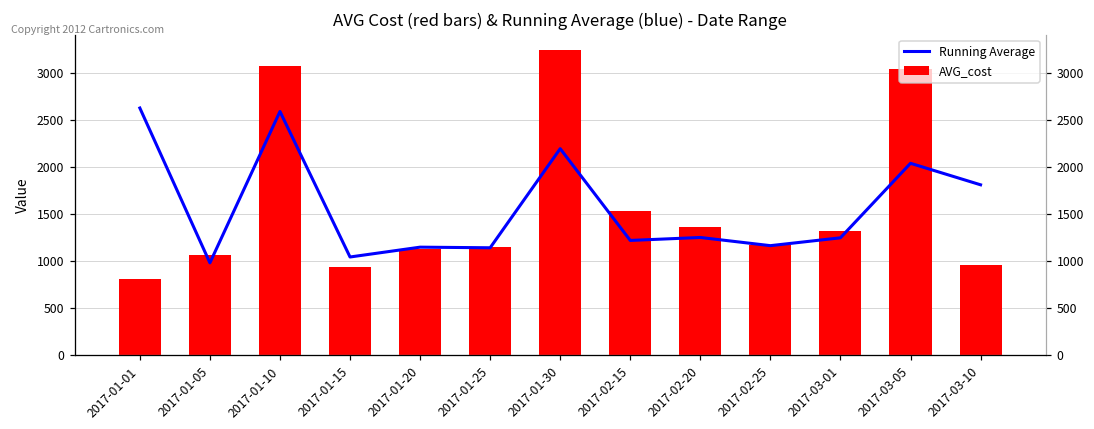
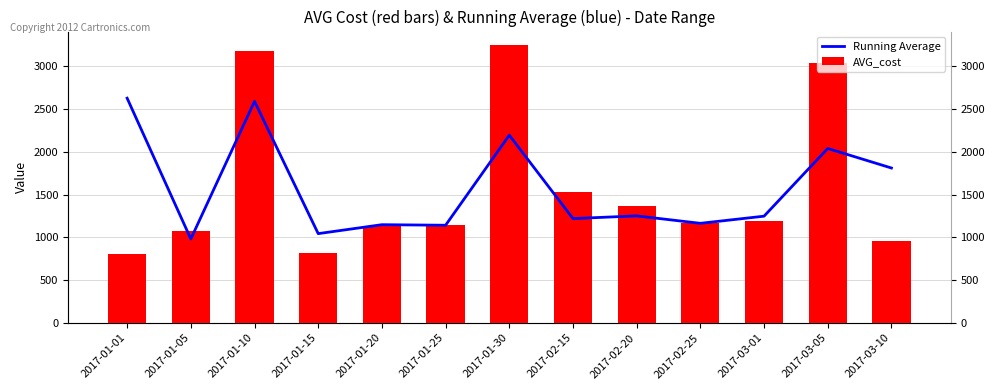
AVG_cost, 2017-01-10: 3100 -> 3200
AVG_cost, 2017-01-15: 900 -> 800
AVG_cost, 2017-03-01: 1300 -> 1200
